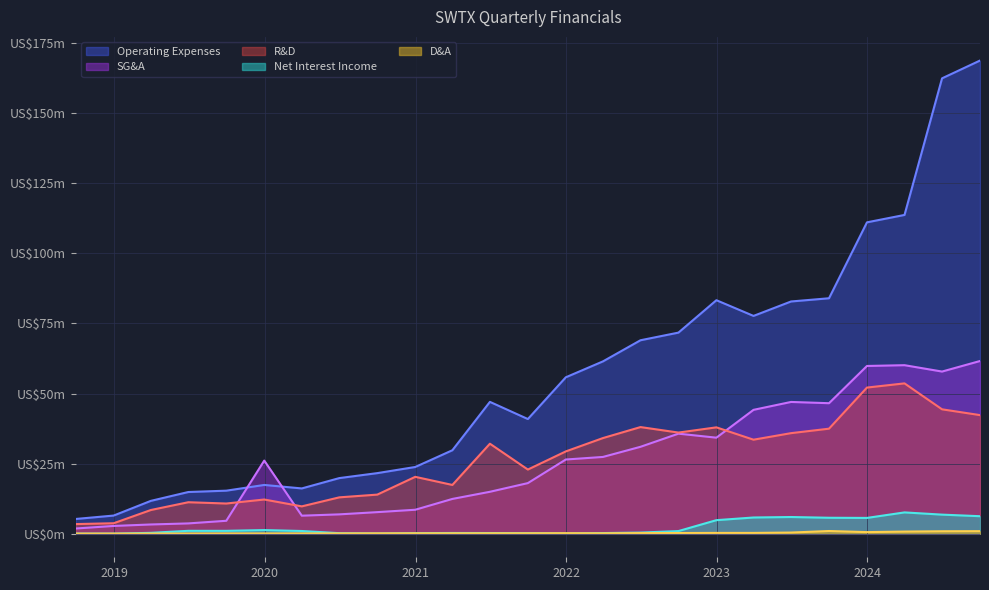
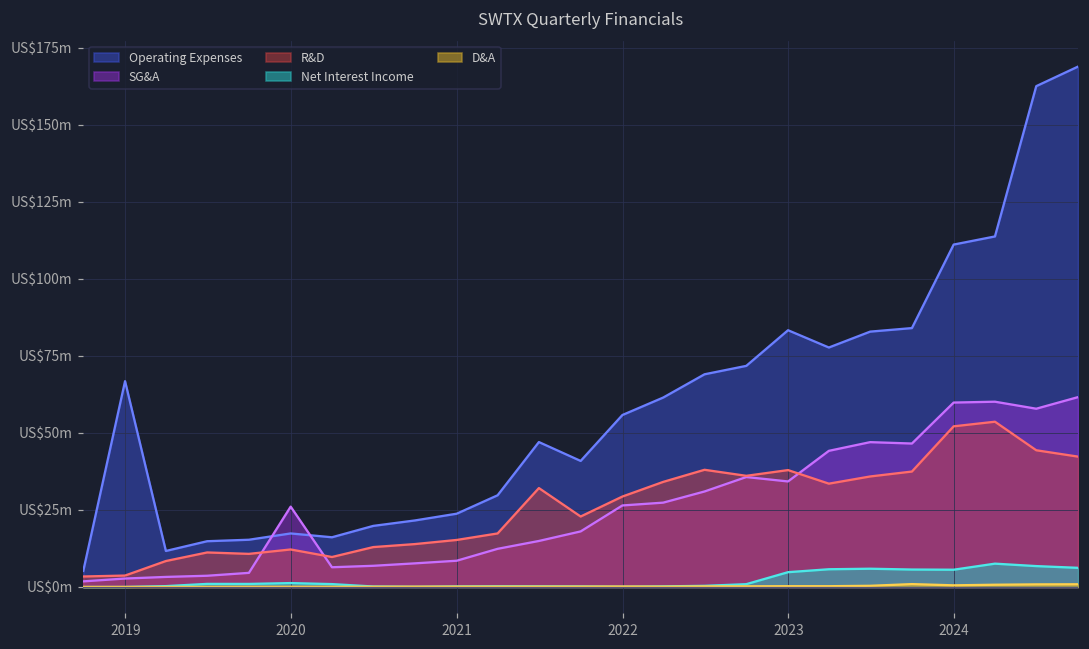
Operating Expenses, 2019: US$6m -> US$67m
R&D, 2021: US$20m -> US$15m
